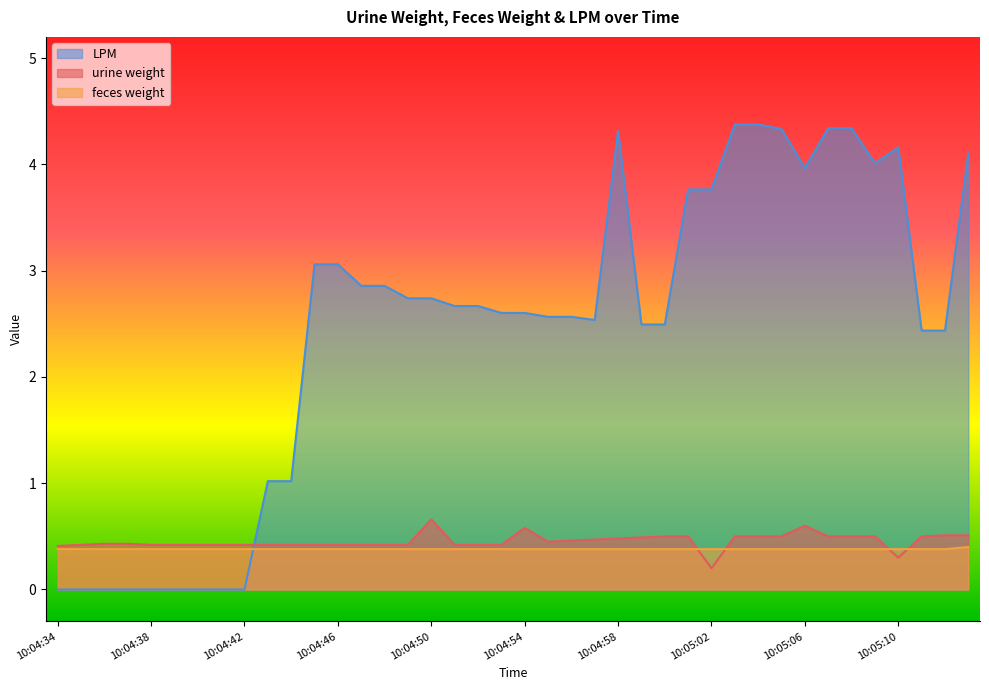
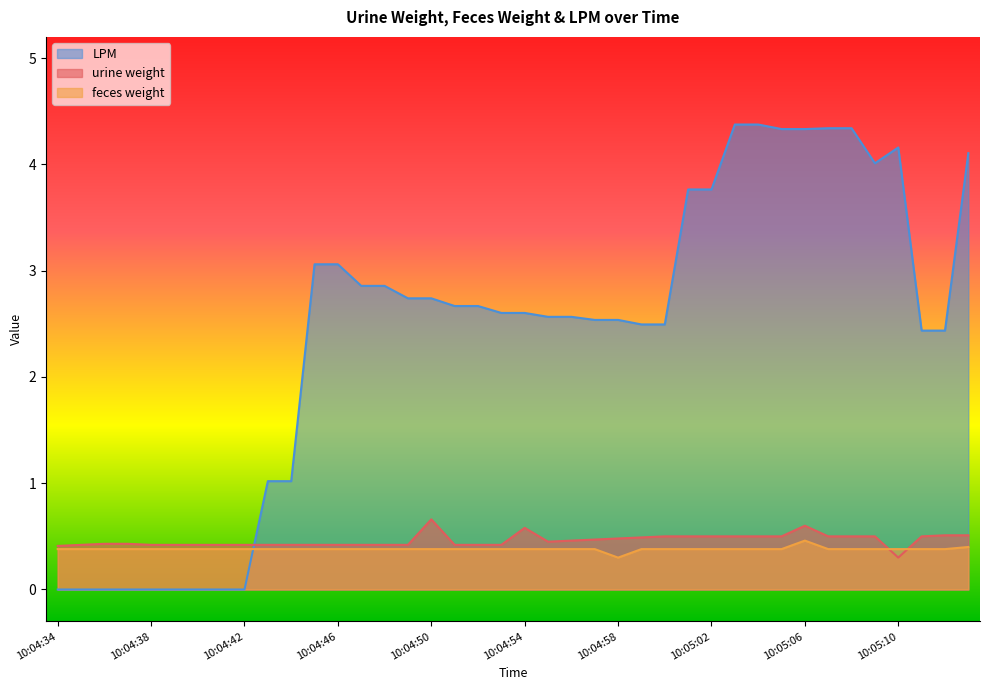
LPM, 10:04:58: 4.32 -> 2.54
feces weight, 10:04:58: 0.38 -> 0.30
urine weight, 10:05:02: 0.2 -> 0.5
LPM, 10:05:06: 3.97 -> 4.33
feces weight, 10:05:06: 0.38 -> 0.46
